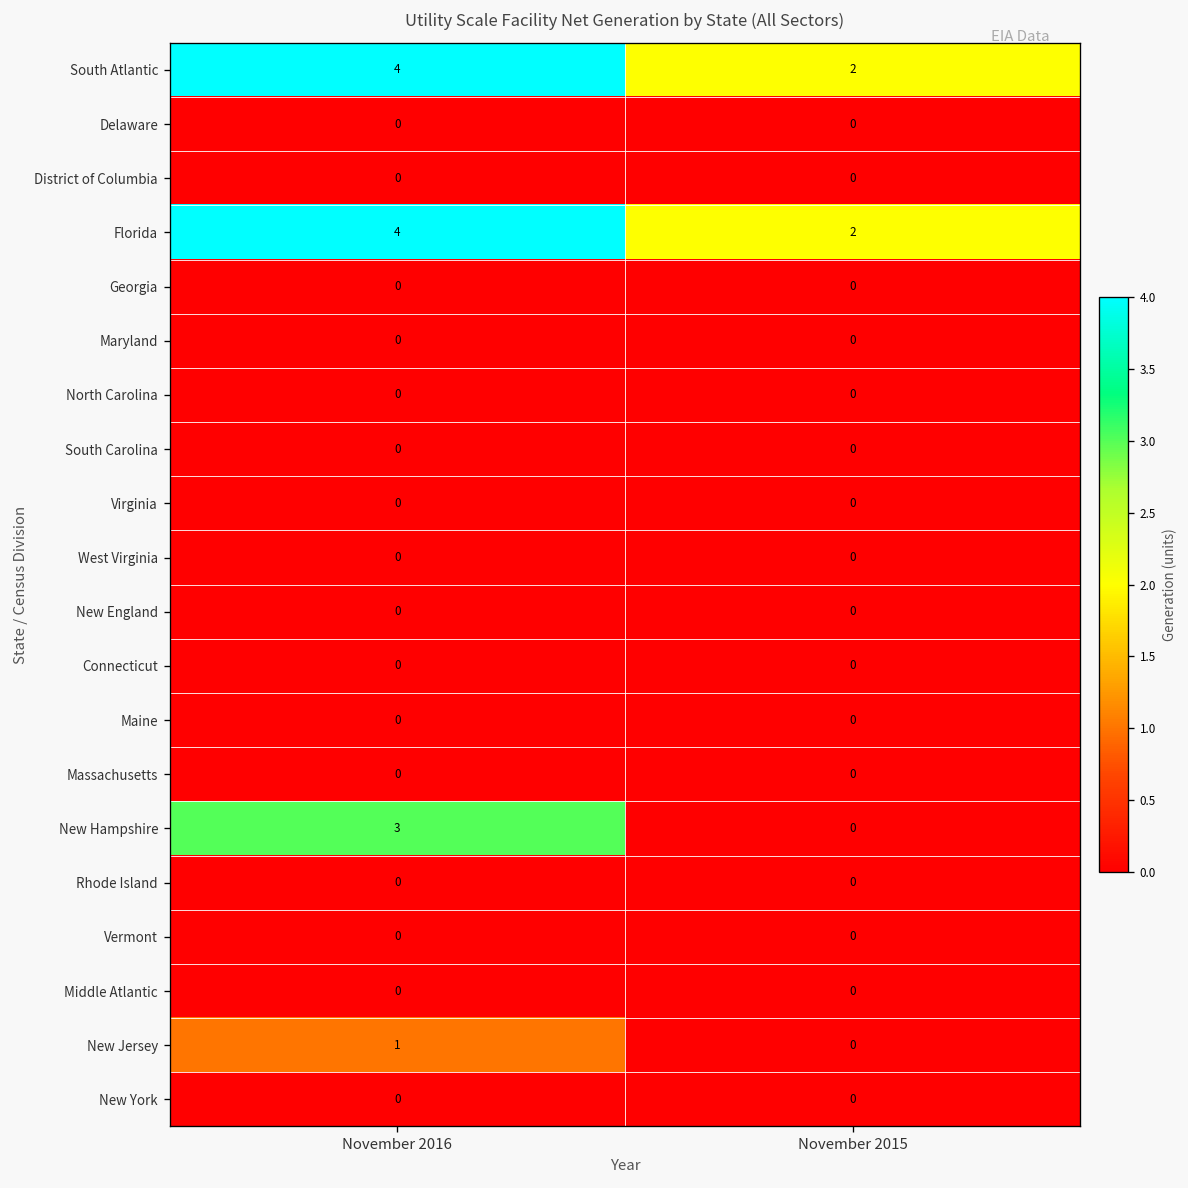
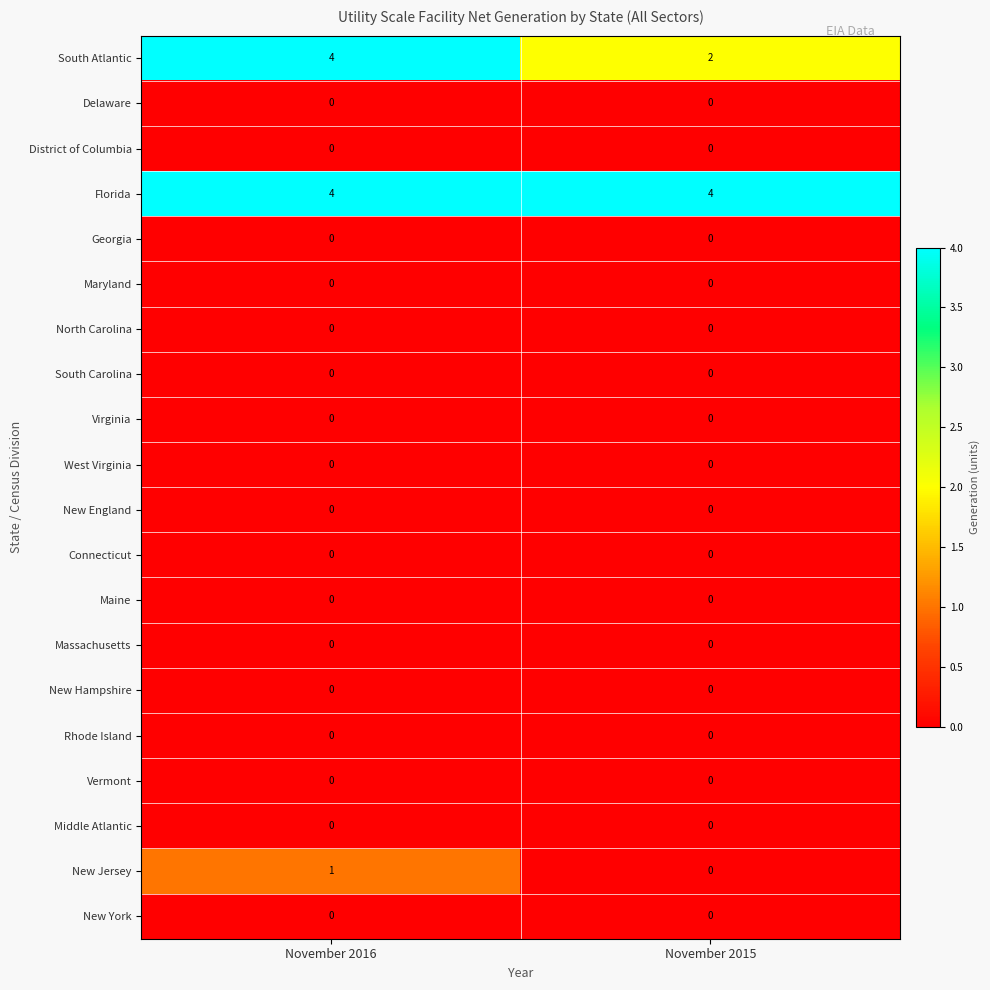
Florida, November 2015: 2 -> 4
New Hampshire, November 2016: 3 -> 0
